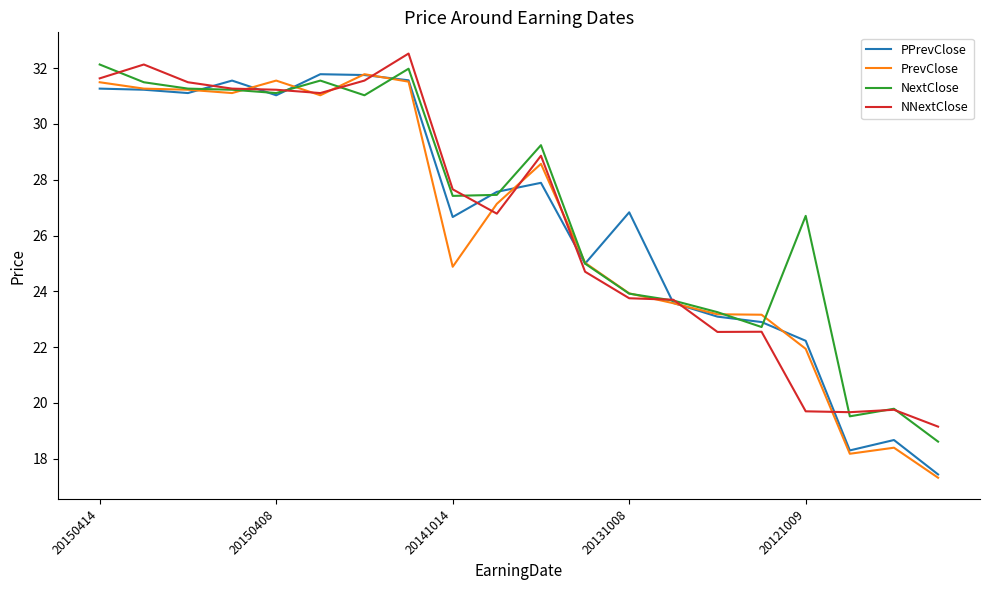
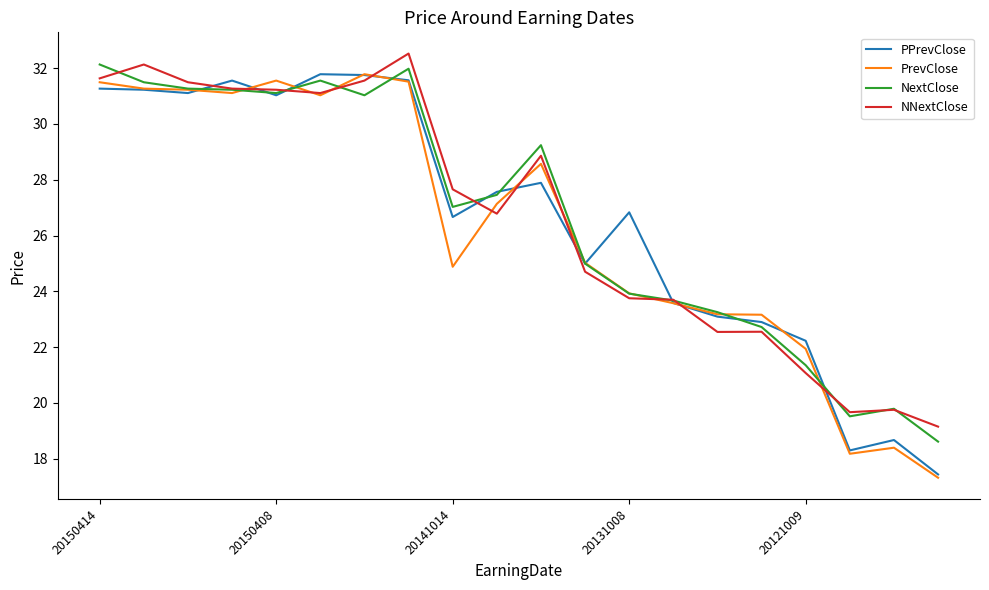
NextClose, 20141014: 27.4 -> 27.0
NextClose, 20121009: 26.7 -> 21.3
NNextClose, 20121009: 19.7 -> 21.1
